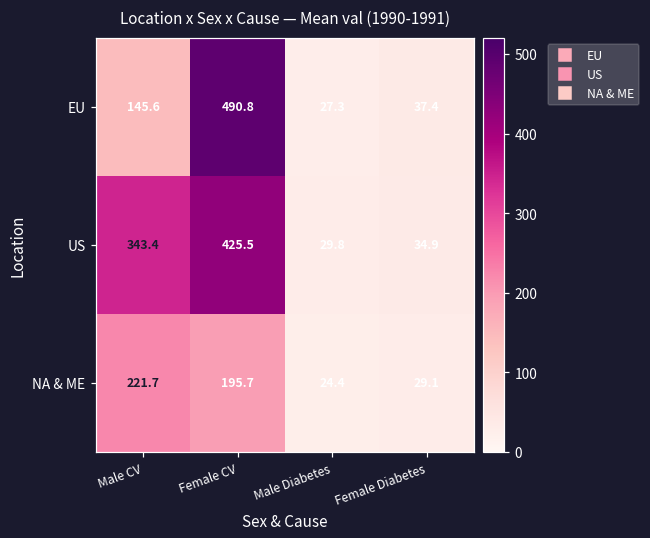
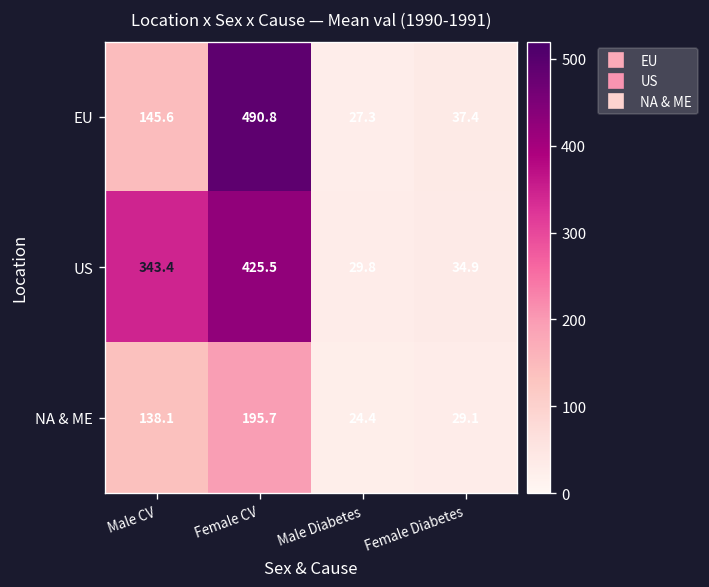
NA & ME, Male CV: 221.7 -> 138.1
